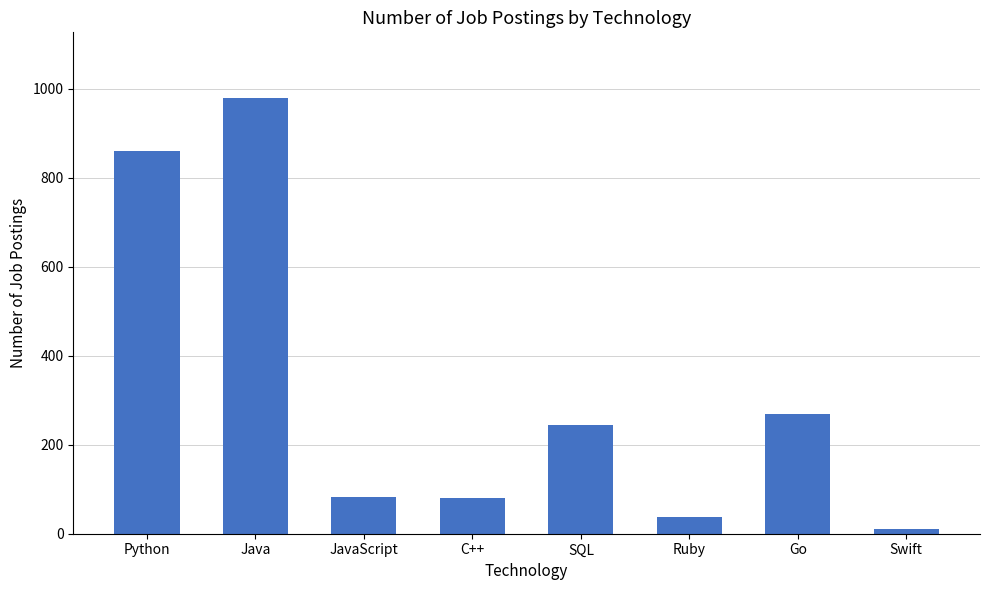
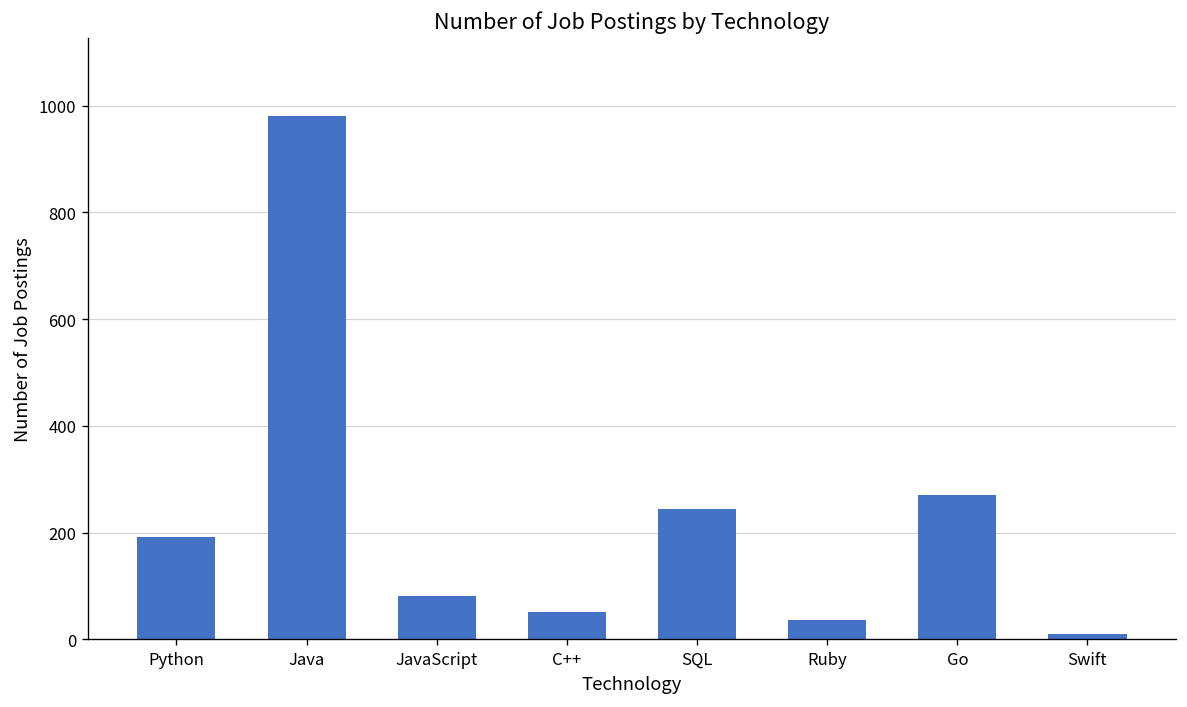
Python: 860 -> 190
C++: 80 -> 50
